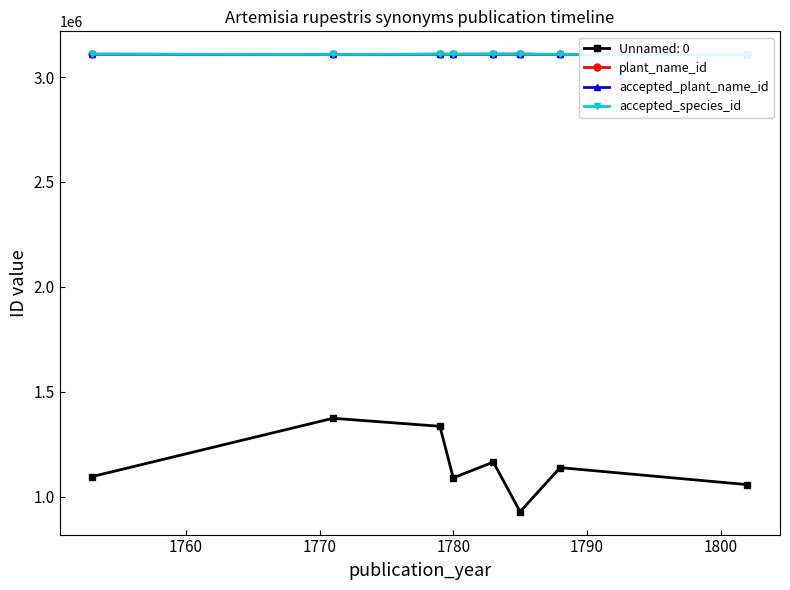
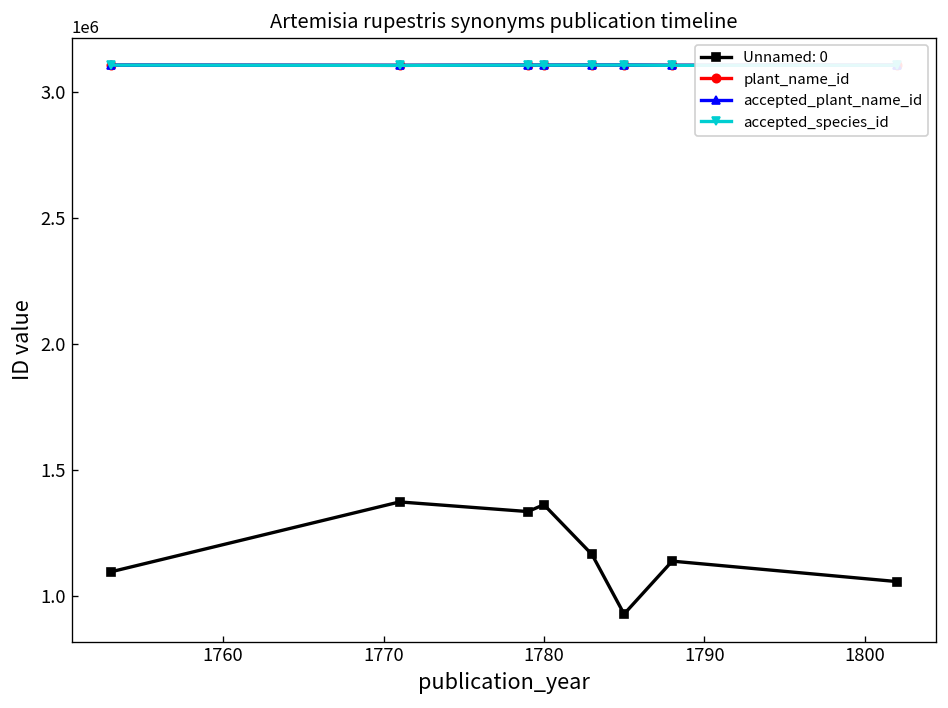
Unnamed: 0, 1780: 1090000 -> 1360000
